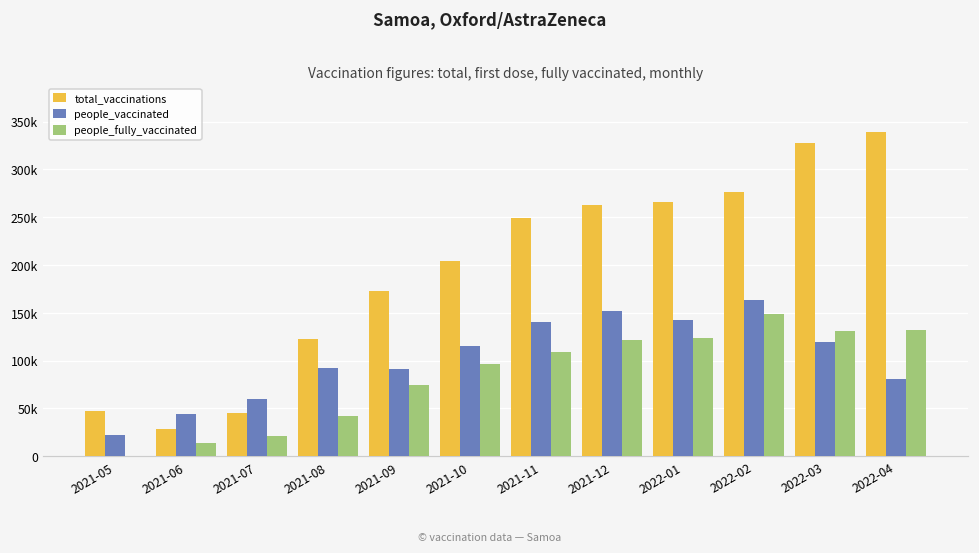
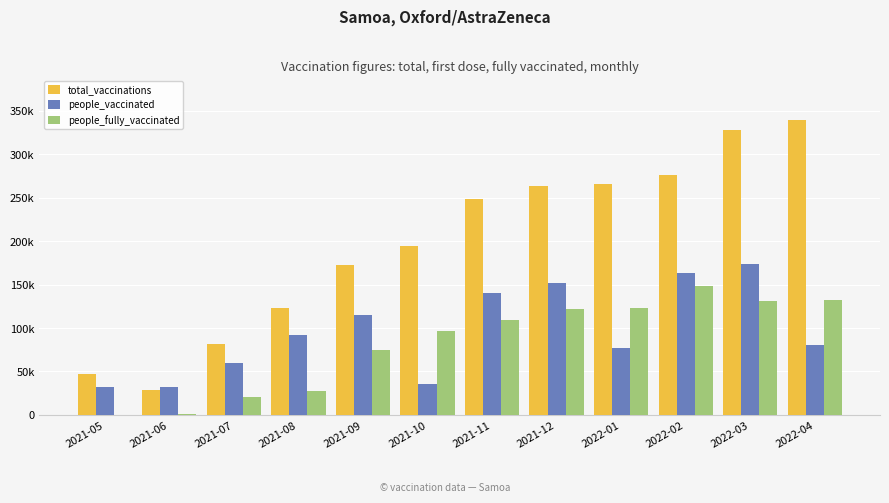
people_vaccinated, 2021-05: 20000 -> 30000
people_vaccinated, 2021-06: 40000 -> 30000
people_fully_vaccinated, 2021-06: 10000 -> 0
total_vaccinations, 2021-07: 40000 -> 80000
people_fully_vaccinated, 2021-08: 40000 -> 30000
people_vaccinated, 2021-09: 90000 -> 110000
total_vaccinations, 2021-10: 200000 -> 190000
people_vaccinated, 2021-10: 120000 -> 40000
people_vaccinated, 2022-01: 140000 -> 80000
people_vaccinated, 2022-03: 120000 -> 170000
